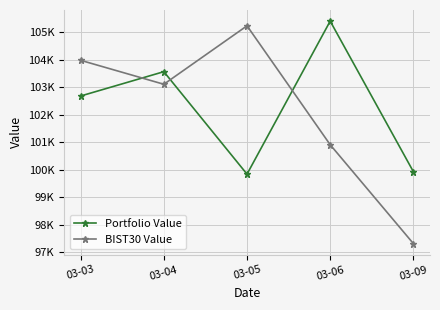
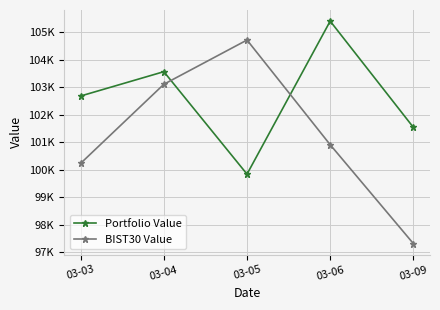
BIST30 Value, 03-03: 104000 -> 100200
BIST30 Value, 03-05: 105200 -> 104700
Portfolio Value, 03-09: 99900 -> 101500
